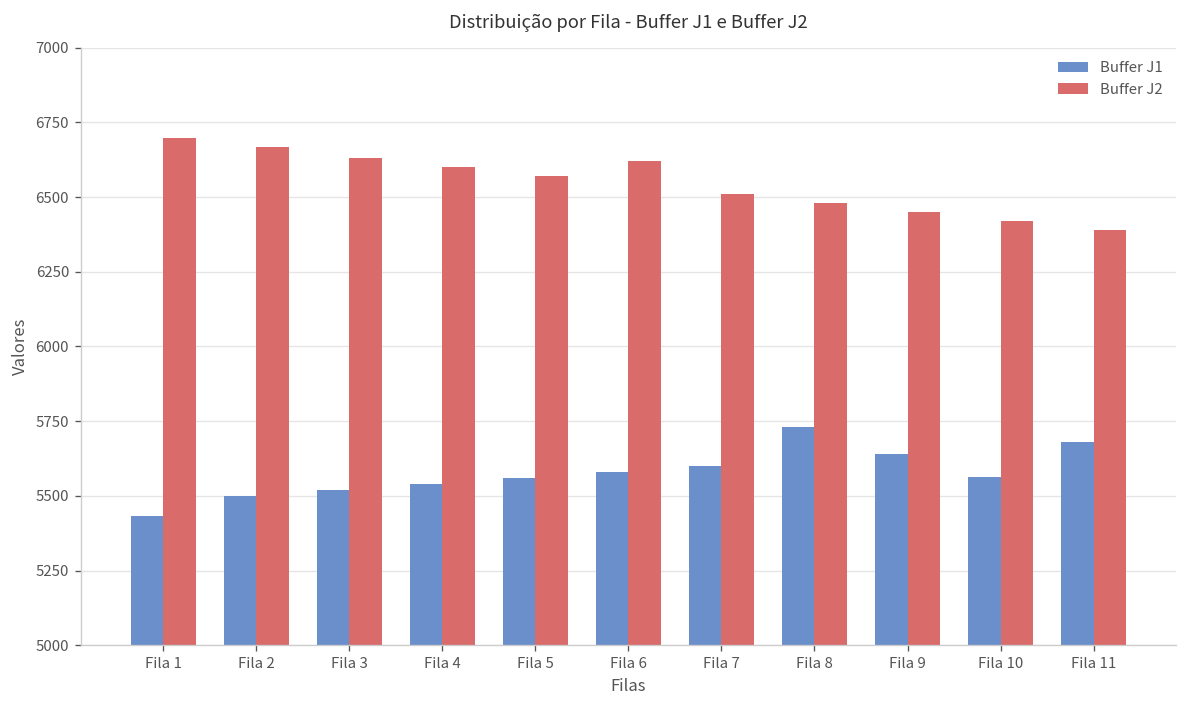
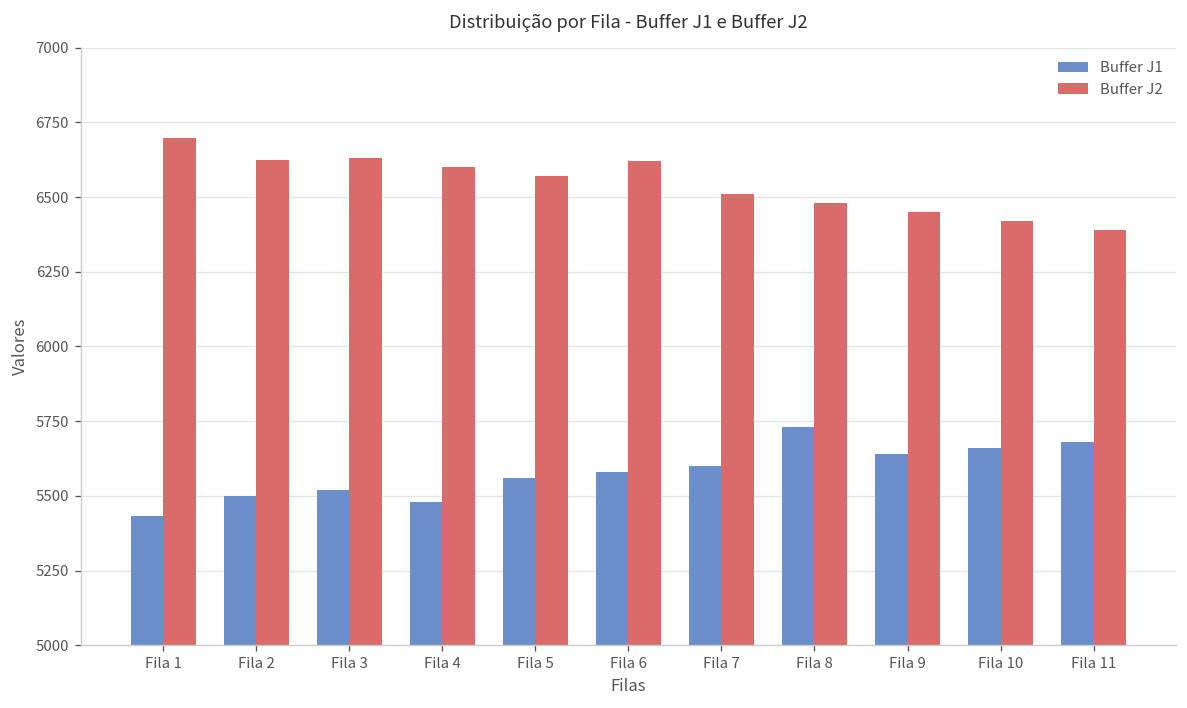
Buffer J2, Fila 2: 6670 -> 6620
Buffer J1, Fila 4: 5540 -> 5480
Buffer J1, Fila 10: 5560 -> 5660
